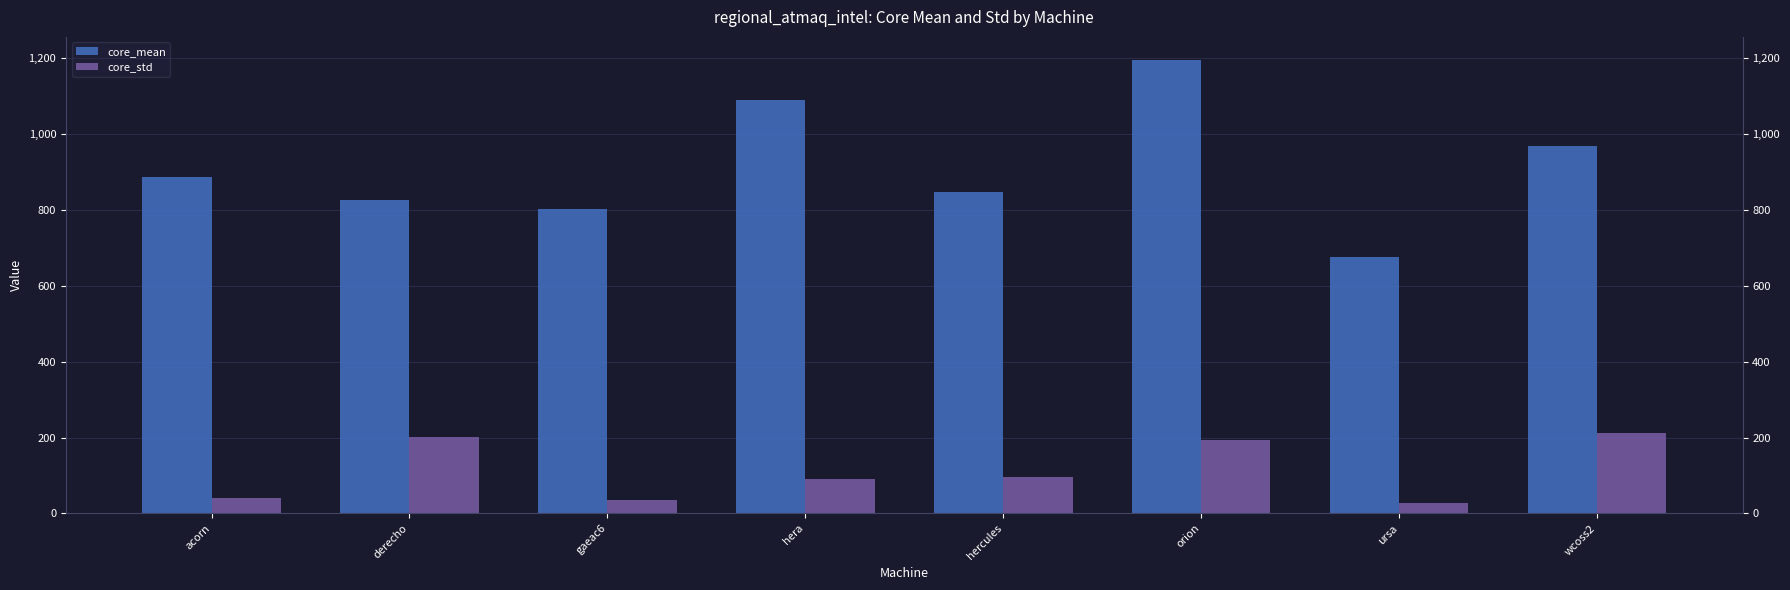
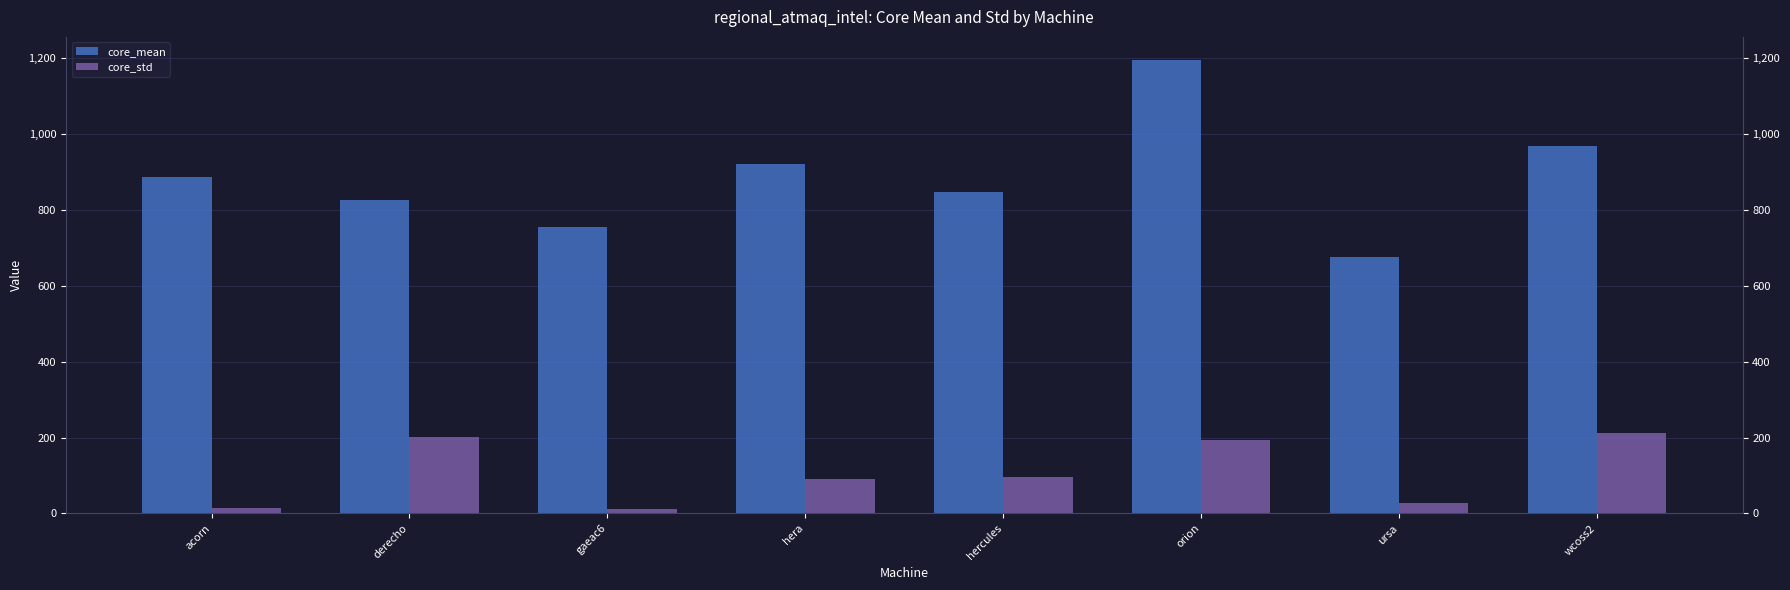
core_std, acorn: 40 -> 10
core_mean, gaeac6: 800 -> 750
core_std, gaeac6: 40 -> 10
core_mean, hera: 1,090 -> 920
